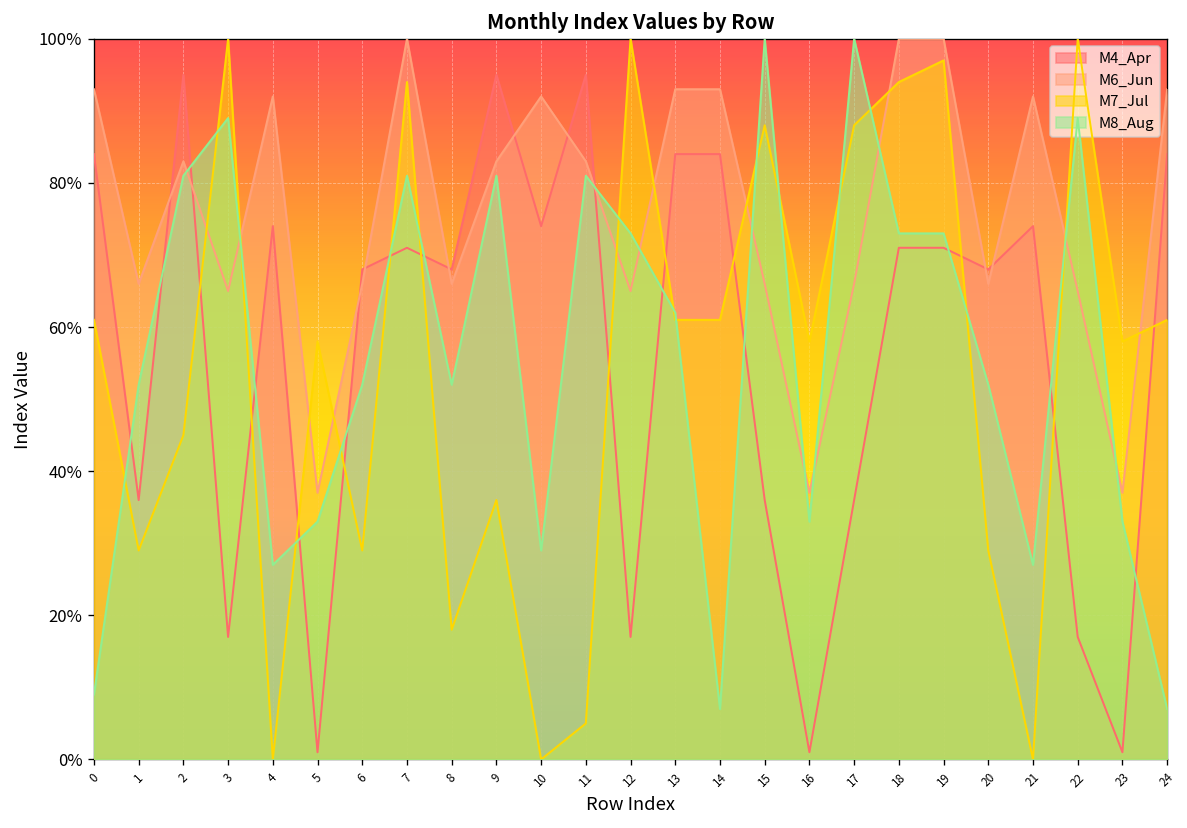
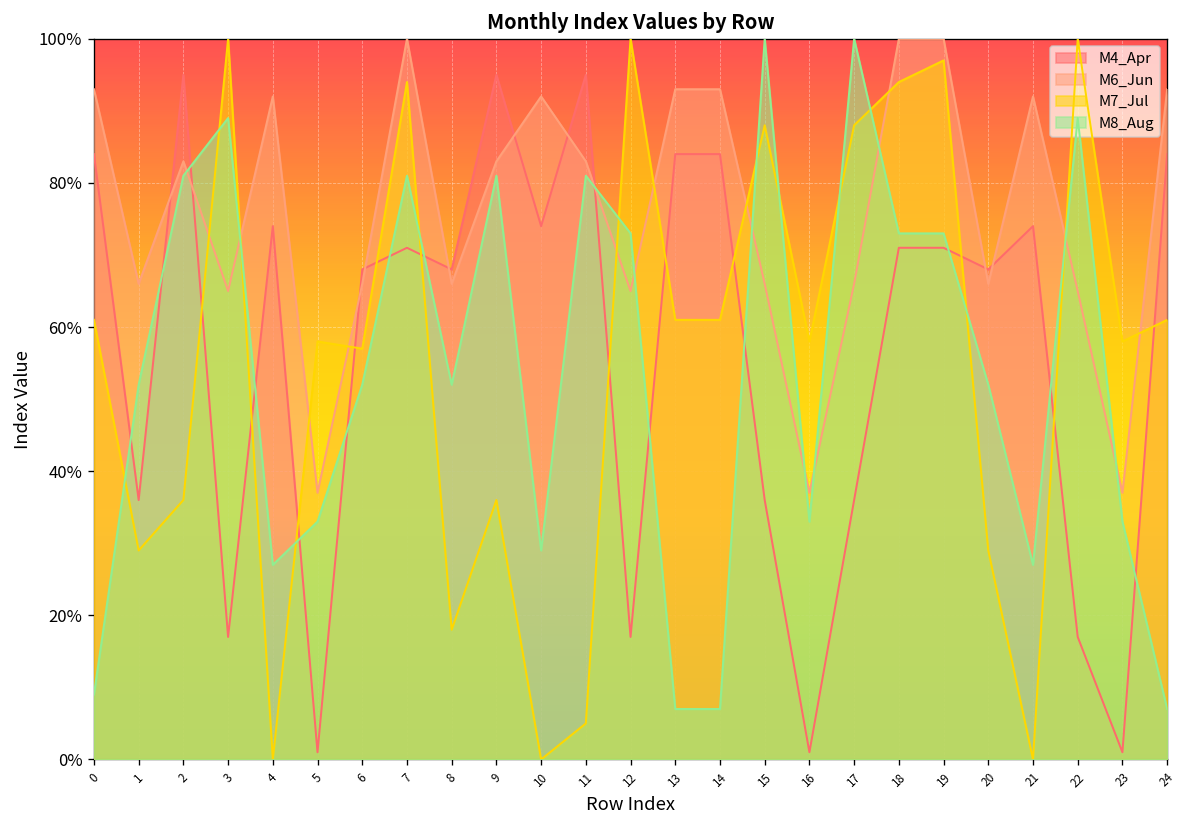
M7_Jul, 2: 45% -> 36%
M7_Jul, 6: 29% -> 57%
M8_Aug, 13: 62% -> 7%
